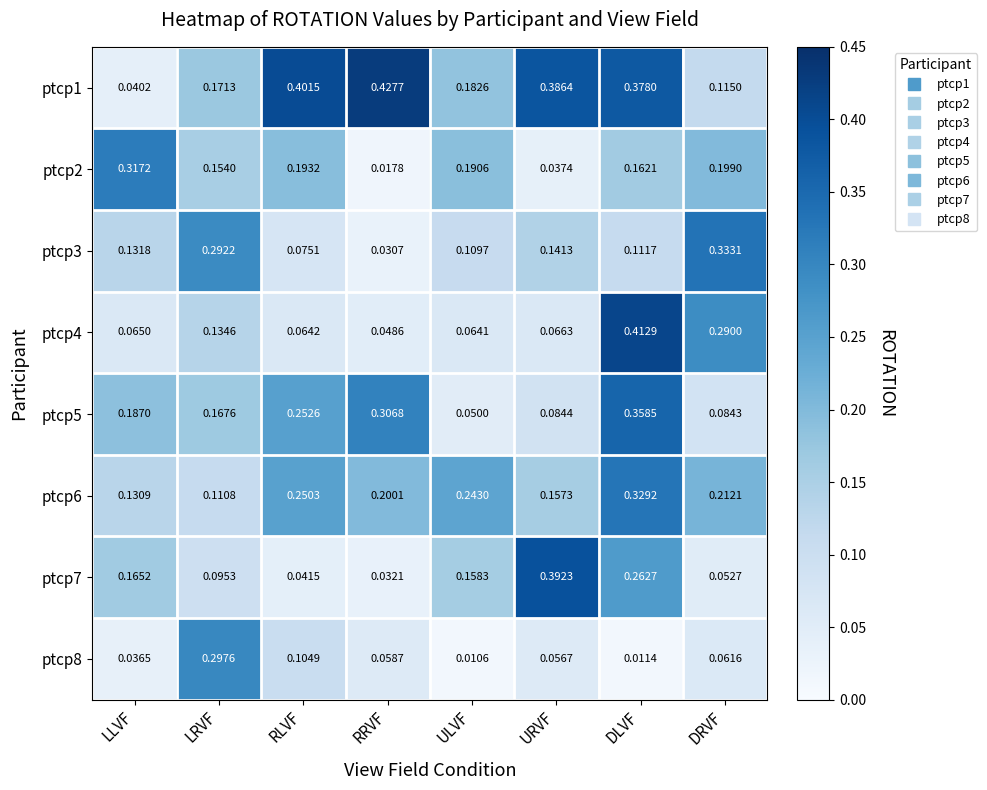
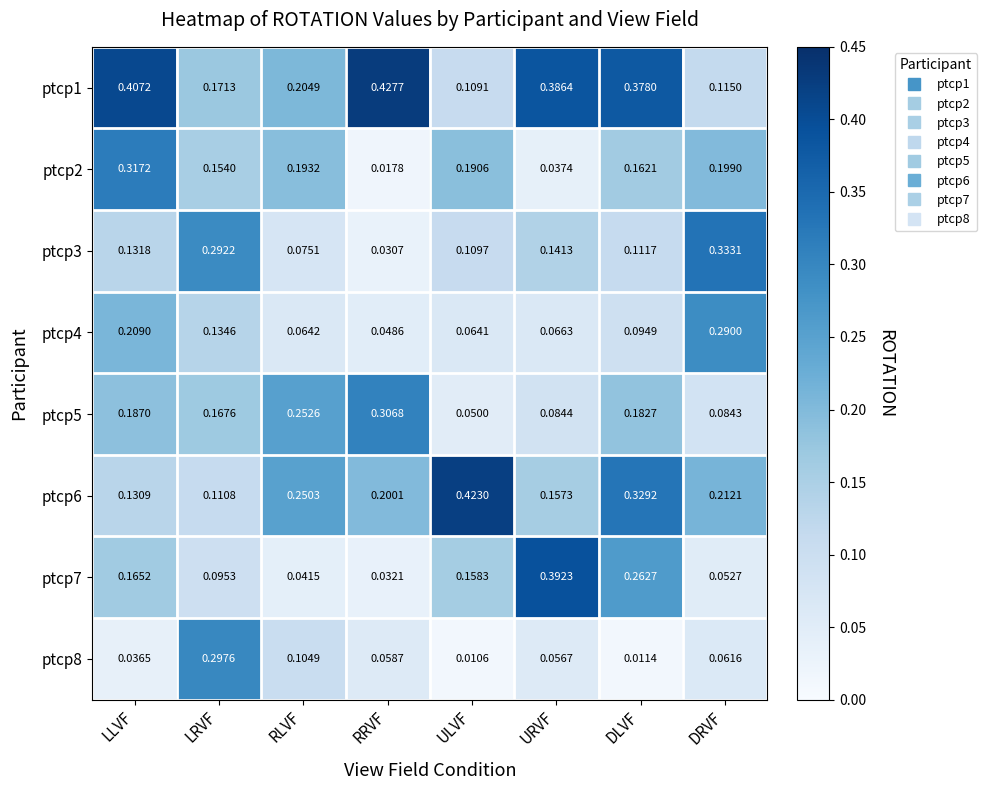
ptcp1, LLVF: 0.0402 -> 0.4072
ptcp1, RLVF: 0.4015 -> 0.2049
ptcp1, ULVF: 0.1826 -> 0.1091
ptcp4, LLVF: 0.0650 -> 0.2090
ptcp4, DLVF: 0.4129 -> 0.0949
ptcp5, DLVF: 0.3585 -> 0.1827
ptcp6, ULVF: 0.2430 -> 0.4230
